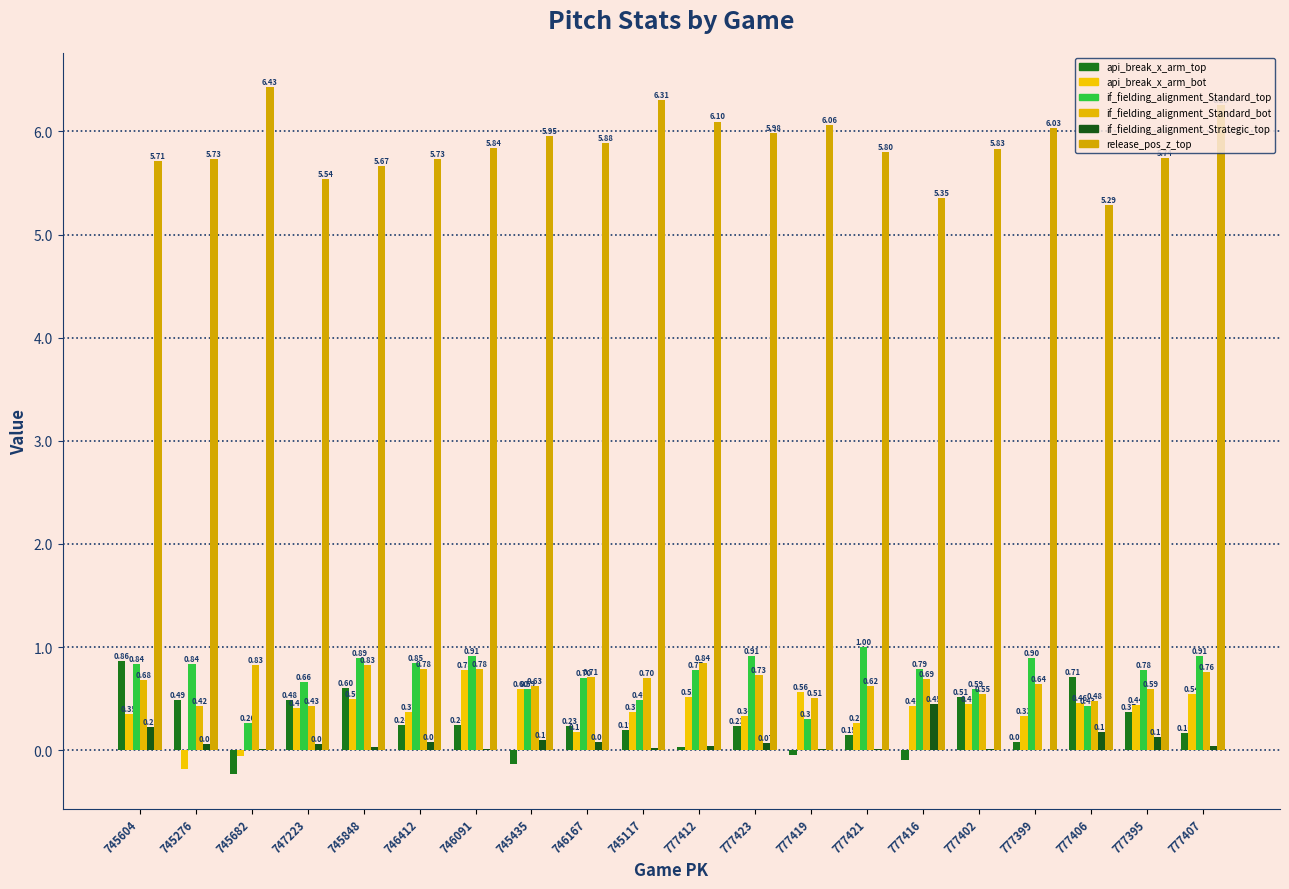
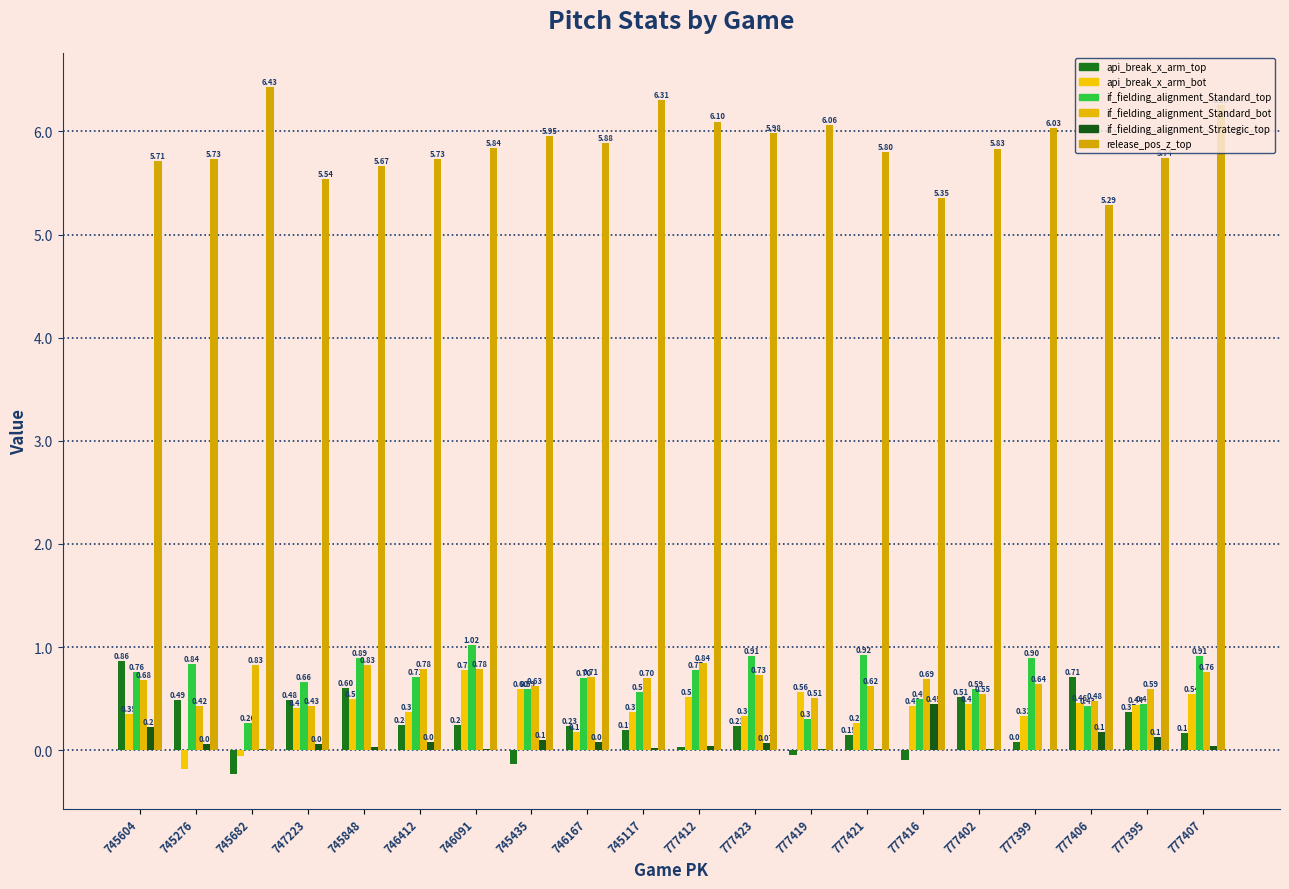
if_fielding_alignment_Standard_top, 745604: 0.84 -> 0.76
if_fielding_alignment_Standard_top, 746412: 0.85 -> 0.71
if_fielding_alignment_Standard_top, 746091: 0.91 -> 1.02
if_fielding_alignment_Standard_top, 745117: 0.49 -> 0.57
if_fielding_alignment_Standard_top, 777421: 1.00 -> 0.92
if_fielding_alignment_Standard_top, 777416: 0.79 -> 0.49
if_fielding_alignment_Standard_top, 777395: 0.78 -> 0.45
